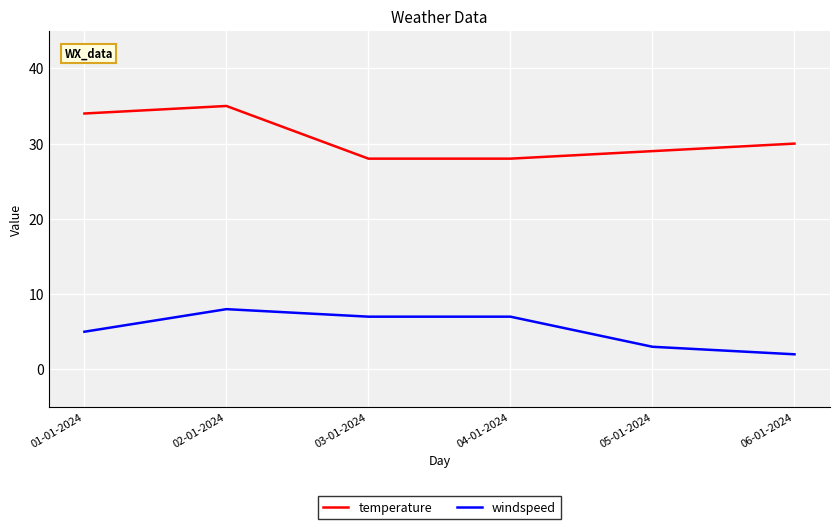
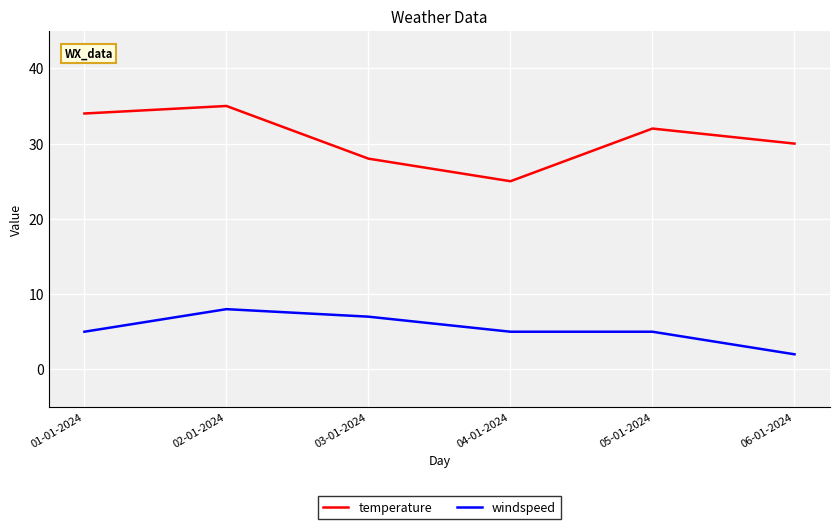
temperature, 04-01-2024: 28 -> 25
windspeed, 04-01-2024: 7 -> 5
temperature, 05-01-2024: 29 -> 32
windspeed, 05-01-2024: 3 -> 5
